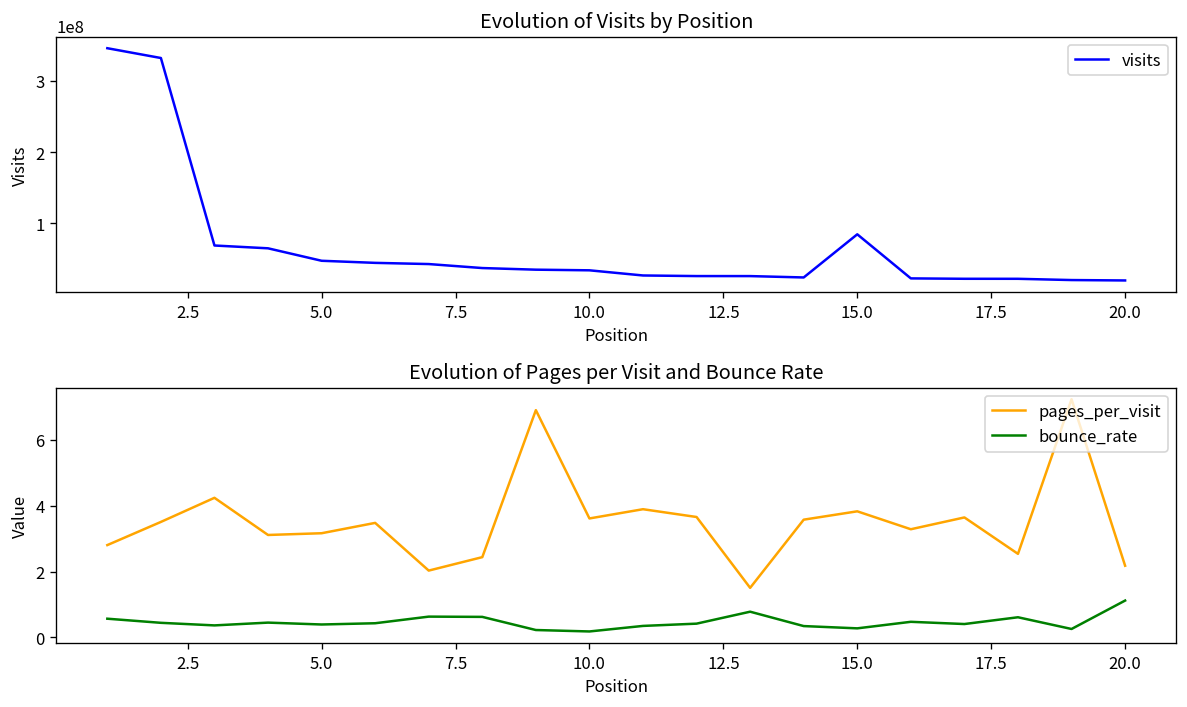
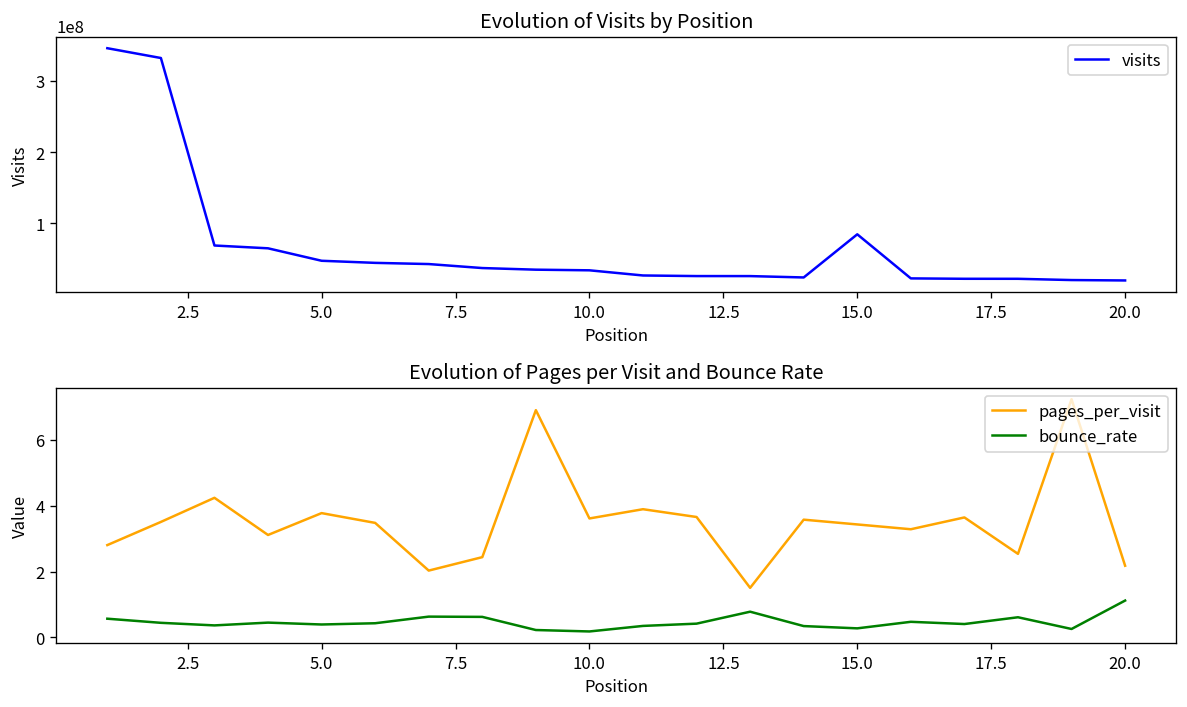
Evolution of Pages per Visit and Bounce Rate, pages_per_visit, 5.0: 3.2 -> 3.8
Evolution of Pages per Visit and Bounce Rate, pages_per_visit, 15.0: 3.8 -> 3.4
